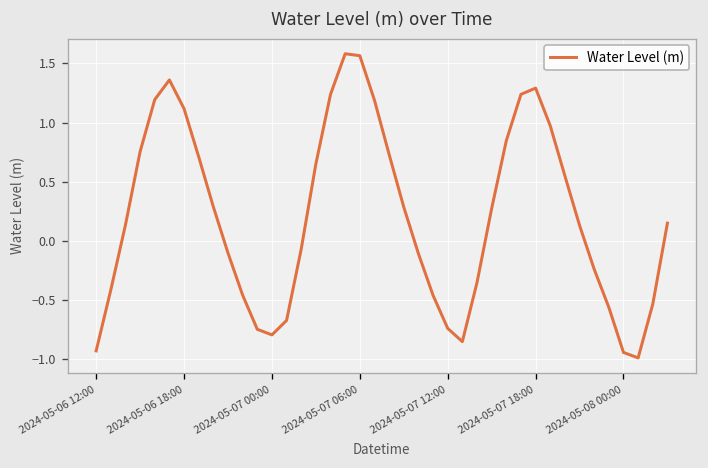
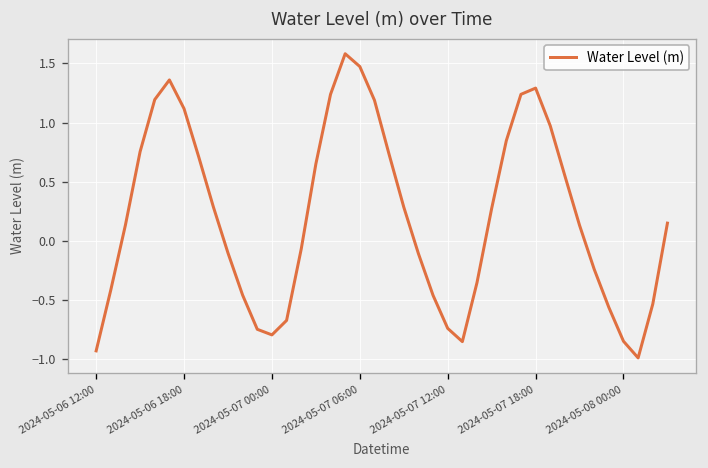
2024-05-07 06:00: 1.6 -> 1.5
2024-05-08 00:00: -0.95 -> -0.85
